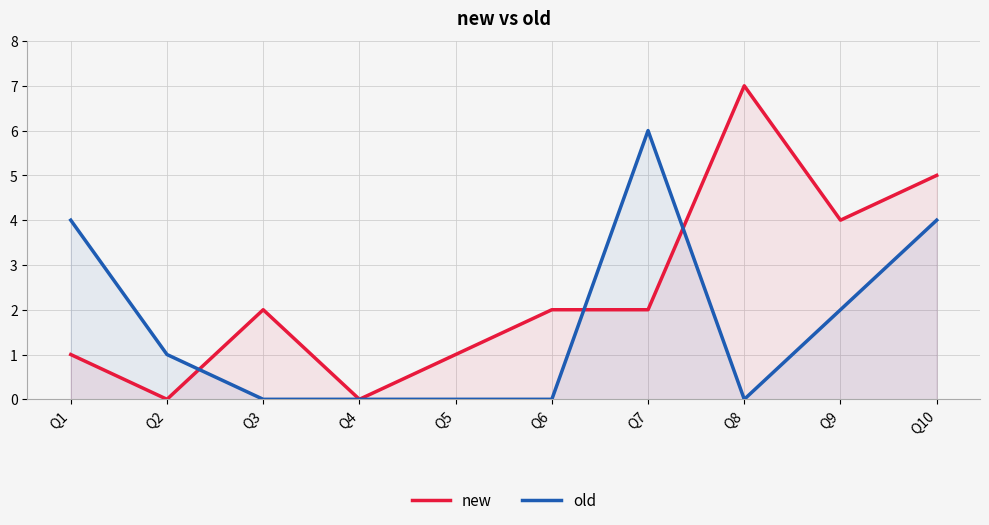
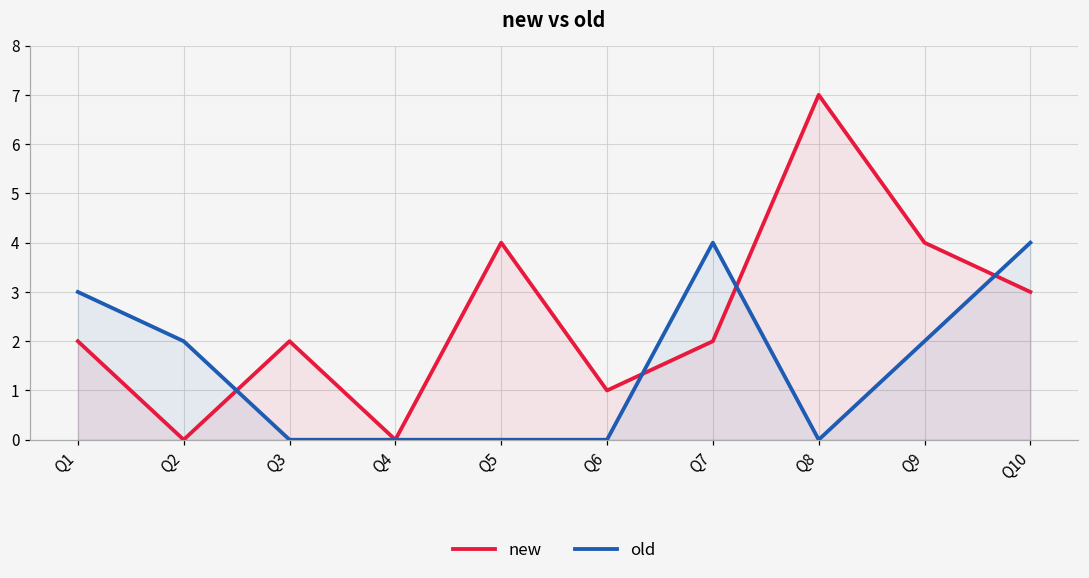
new, Q1: 1 -> 2
old, Q1: 4 -> 3
old, Q2: 1 -> 2
new, Q5: 1 -> 4
new, Q6: 2 -> 1
old, Q7: 6 -> 4
new, Q10: 5 -> 3
